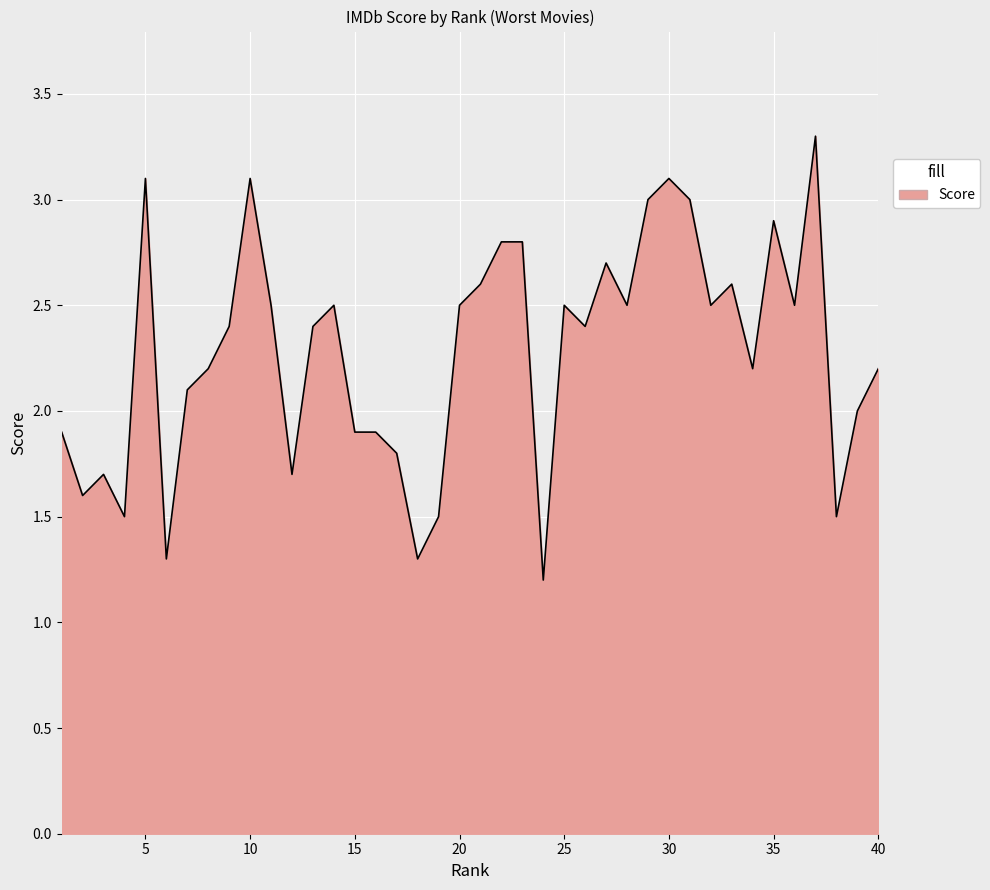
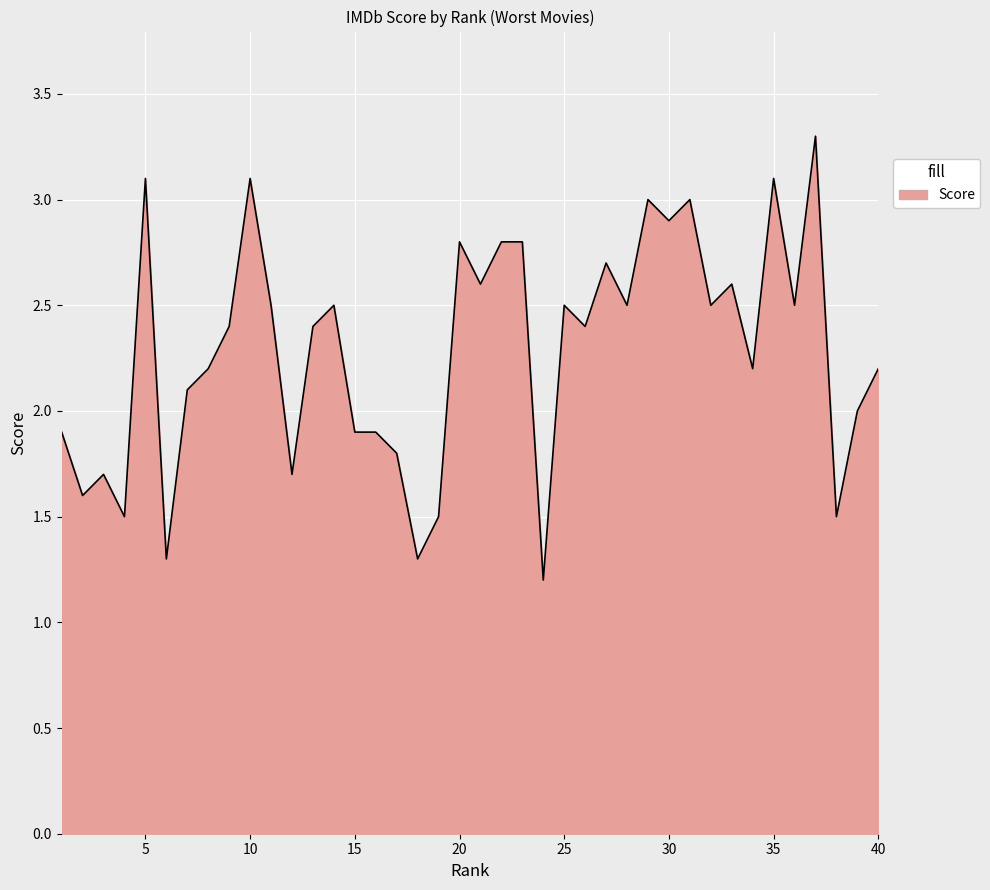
20: 2.5 -> 2.8
30: 3.1 -> 2.9
35: 2.9 -> 3.1
